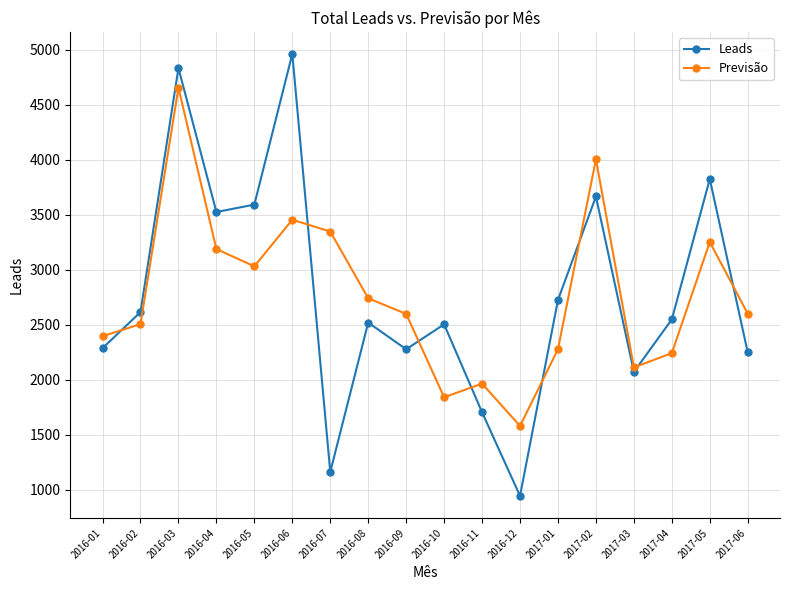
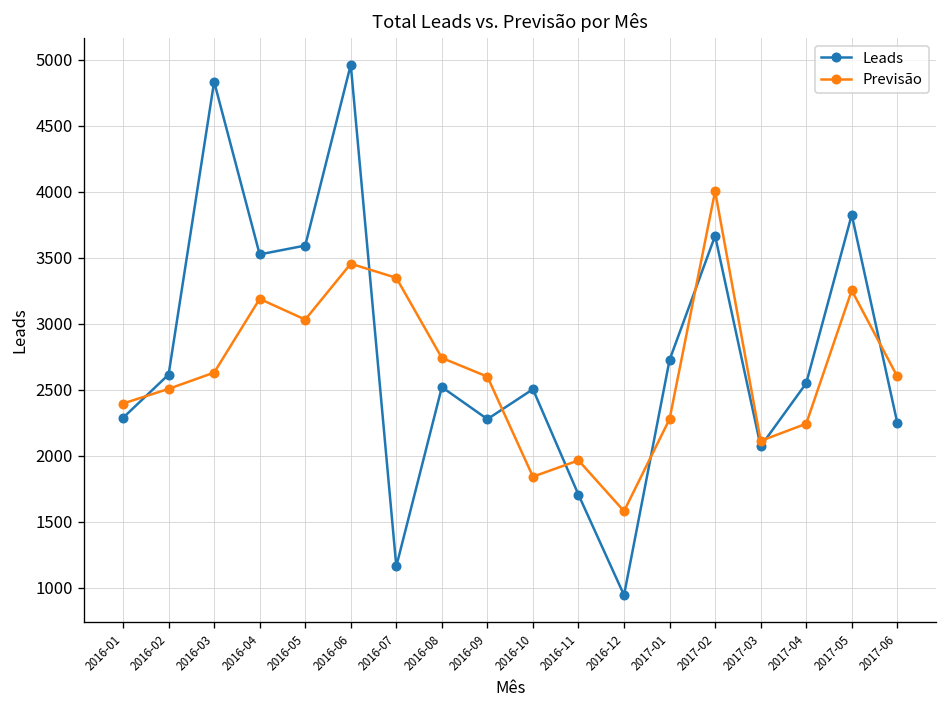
Previsão, 2016-03: 4660 -> 2630
